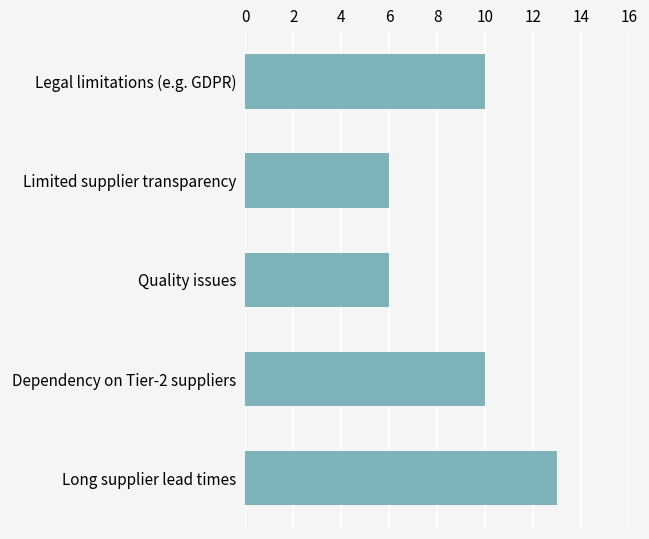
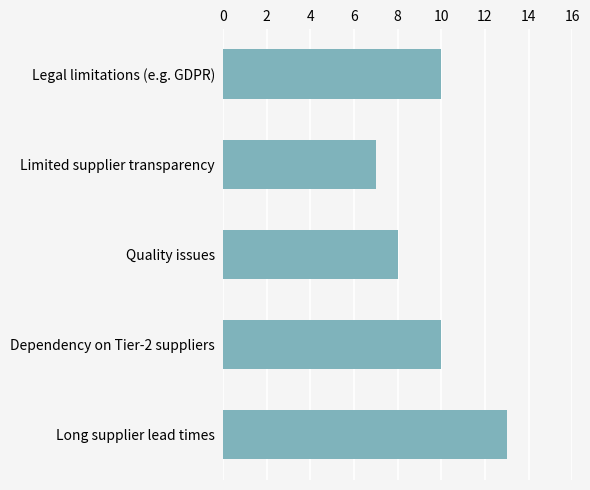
Limited supplier transparency: 6 -> 7
Quality issues: 6 -> 8
